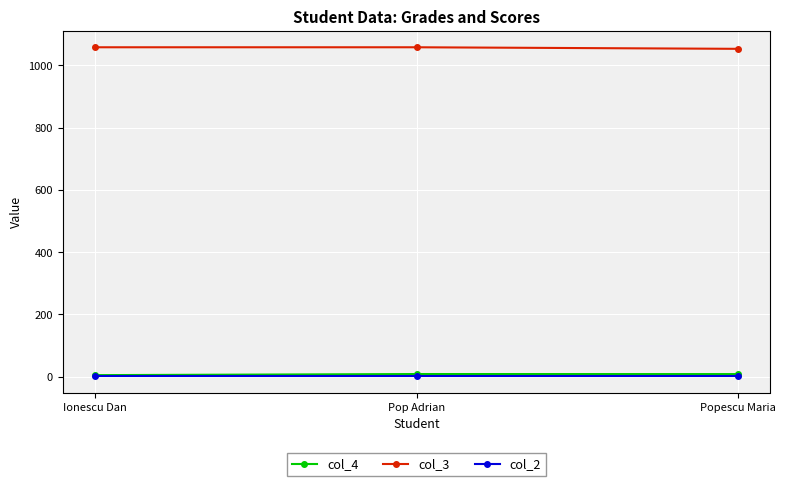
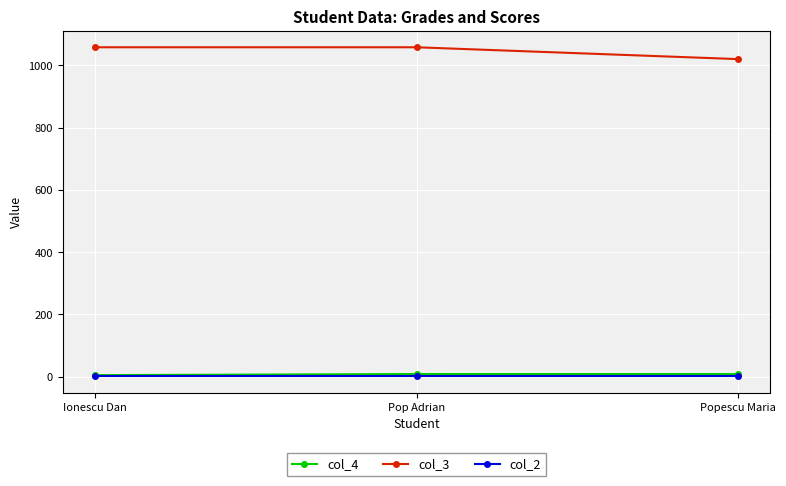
col_3, Popescu Maria: 1050 -> 1020
